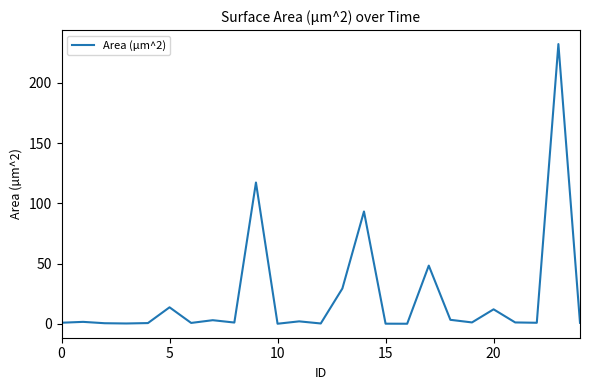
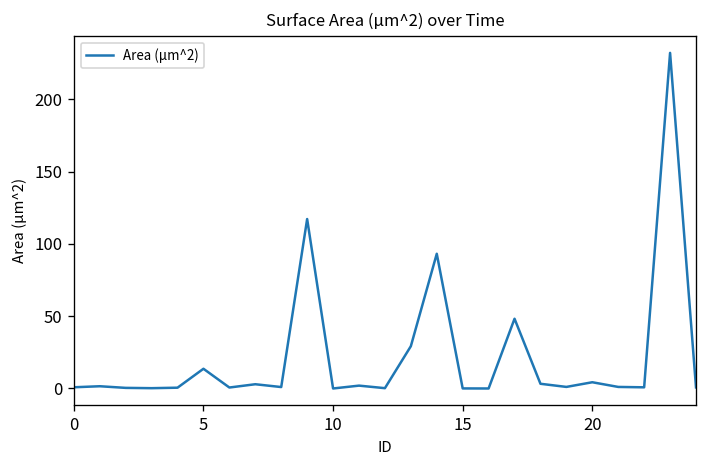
20: 12 -> 4
